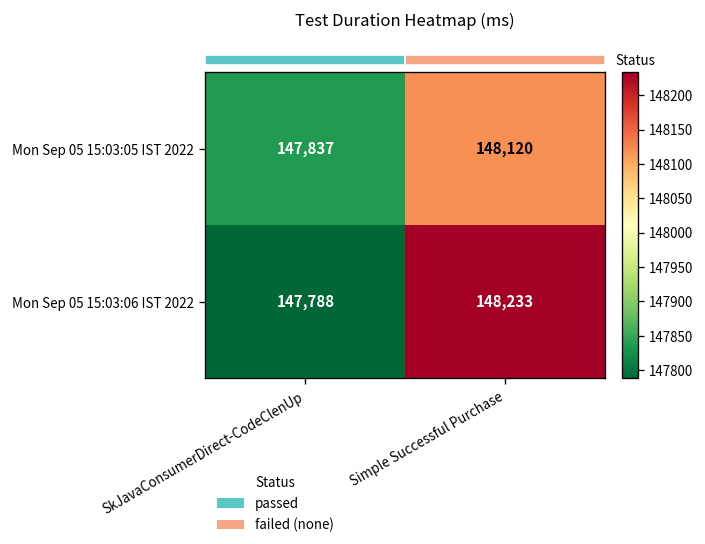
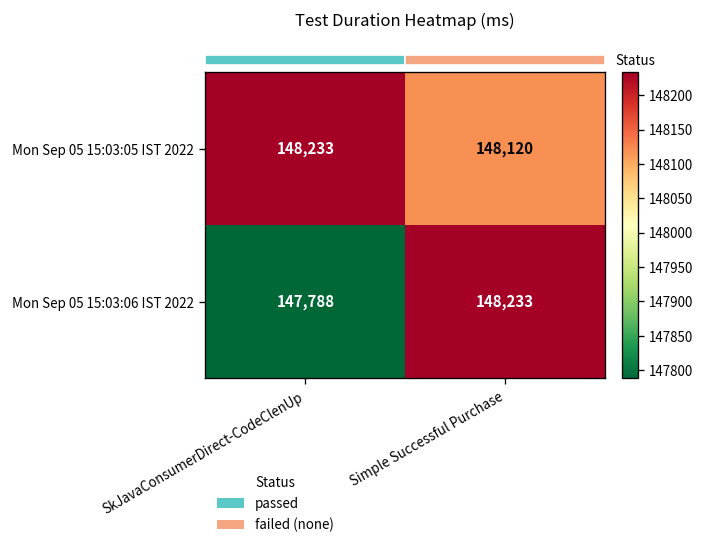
Mon Sep 05 15:03:05 IST 2022, SkJavaConsumerDirect-CodeClenUp: 147,837 -> 148,233
